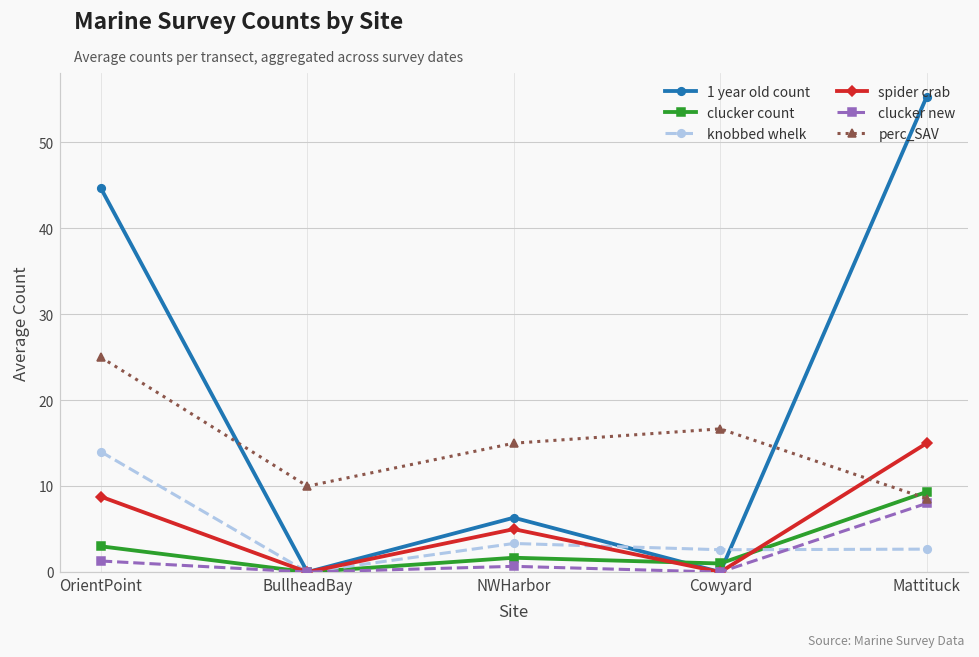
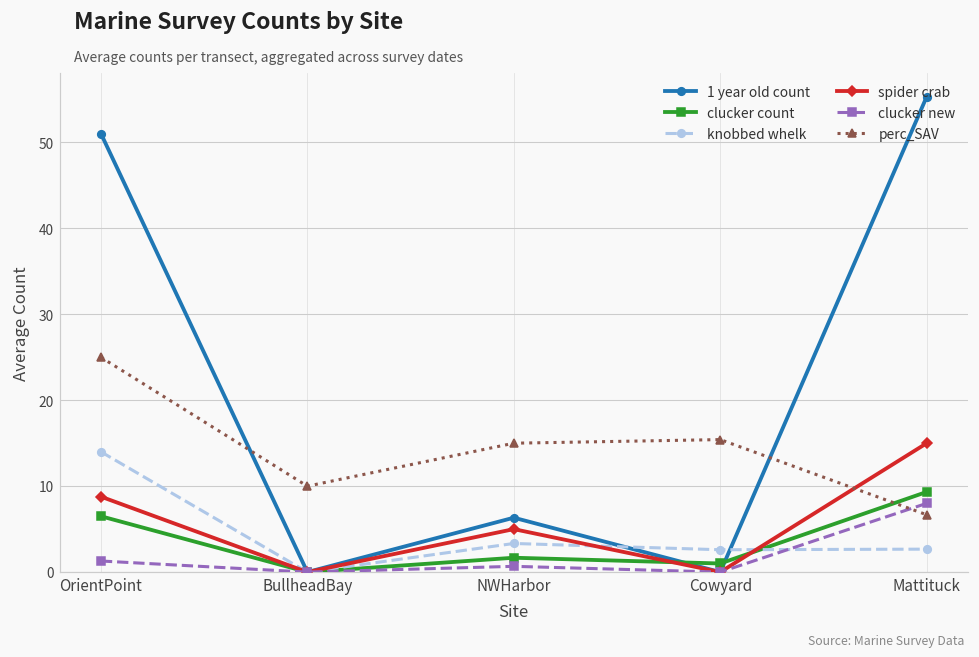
1 year old count, OrientPoint: 45 -> 51
clucker count, OrientPoint: 3 -> 7
perc_SAV, Cowyard: 17 -> 15
perc_SAV, Mattituck: 9 -> 7
